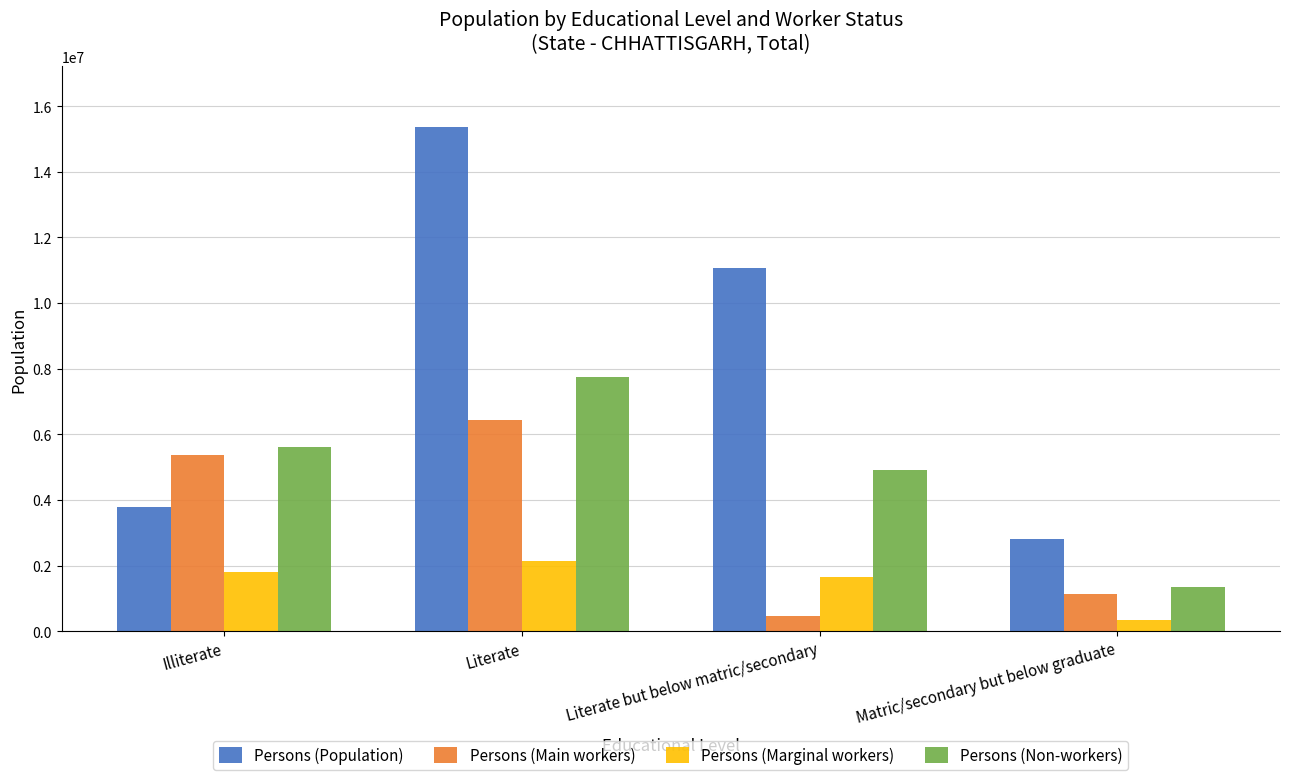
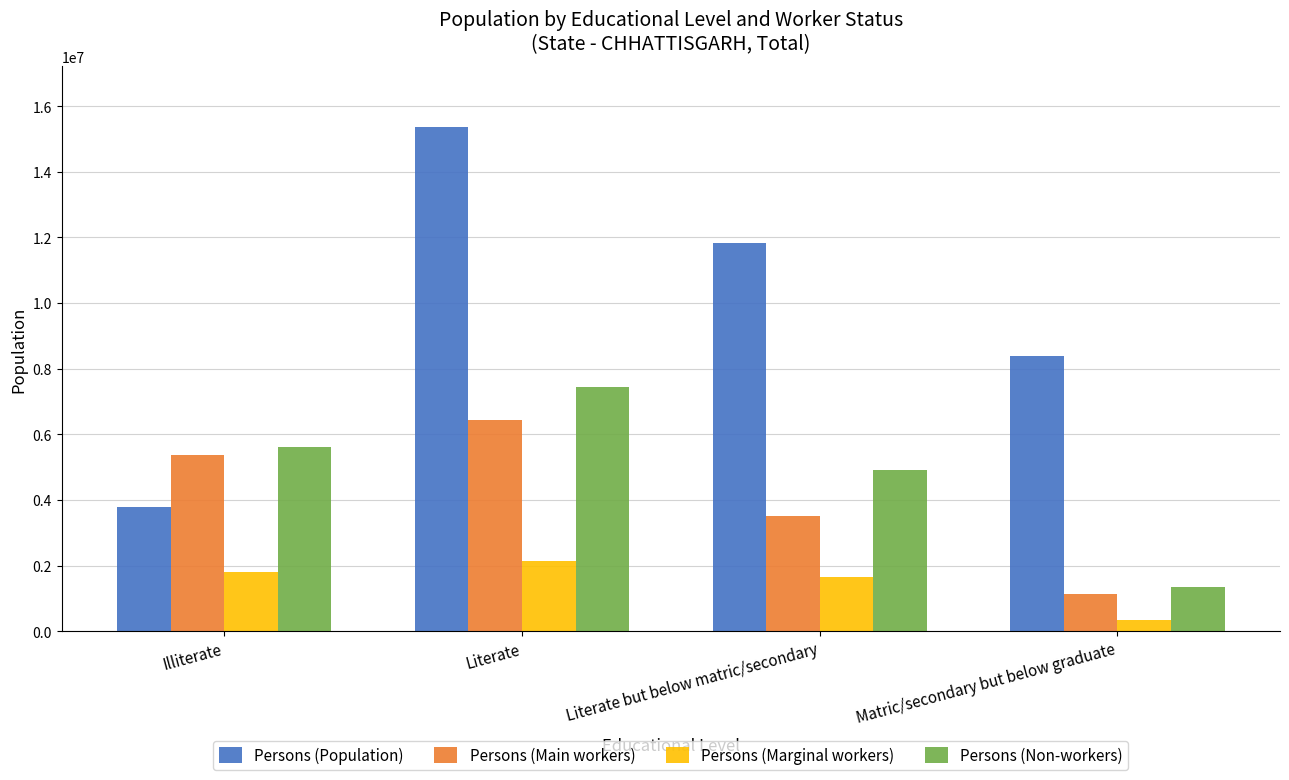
Persons (Non-workers), Literate: 7700000 -> 7400000
Persons (Population), Literate but below matric/secondary: 11100000 -> 11800000
Persons (Main workers), Literate but below matric/secondary: 500000 -> 3500000
Persons (Population), Matric/secondary but below graduate: 2800000 -> 8400000
